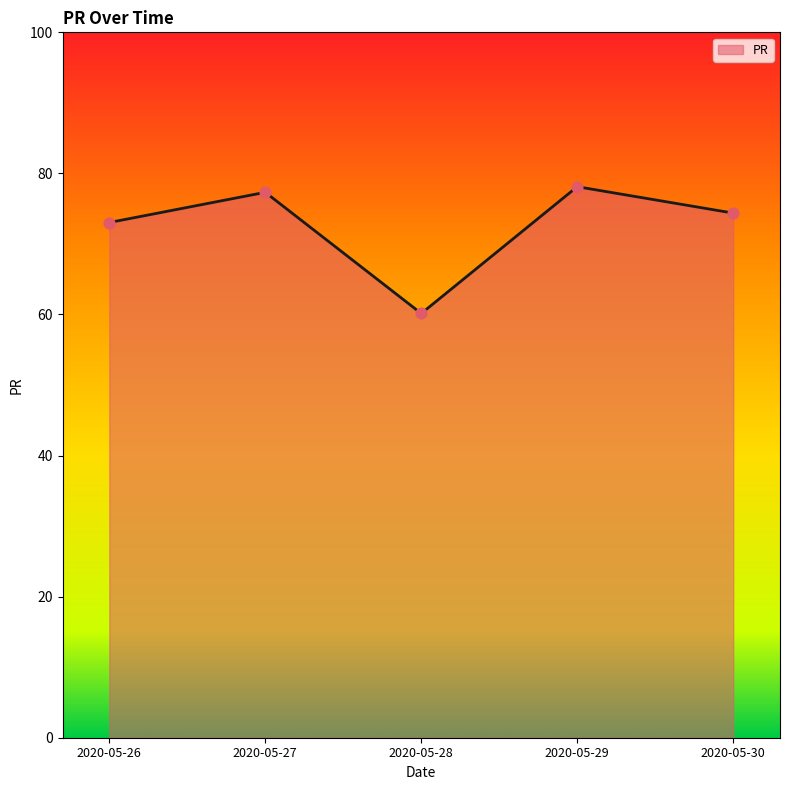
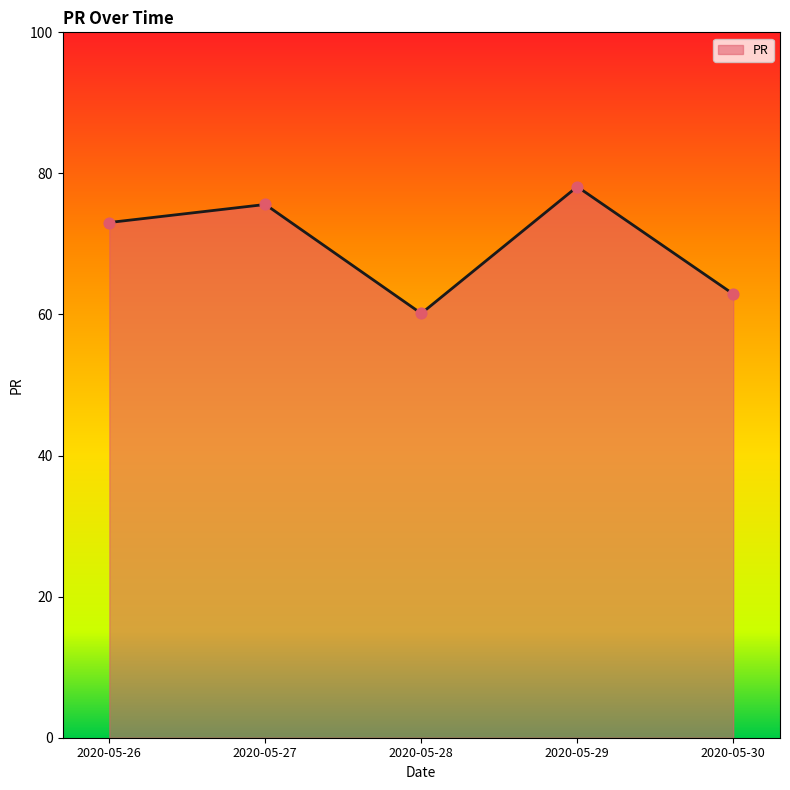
2020-05-27: 77 -> 76
2020-05-30: 74 -> 63
